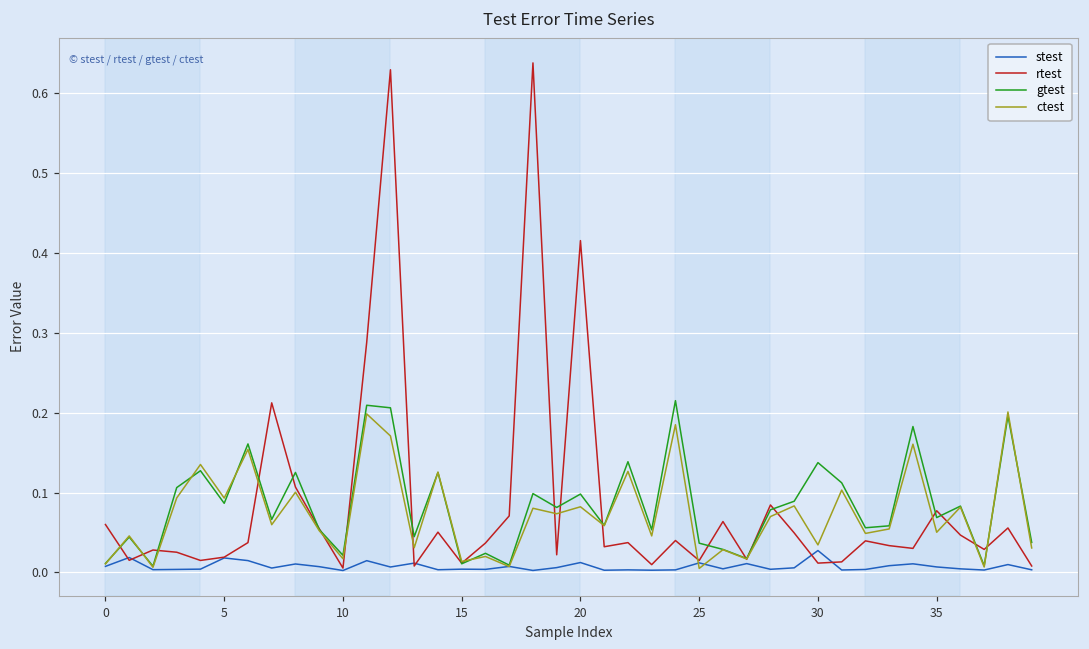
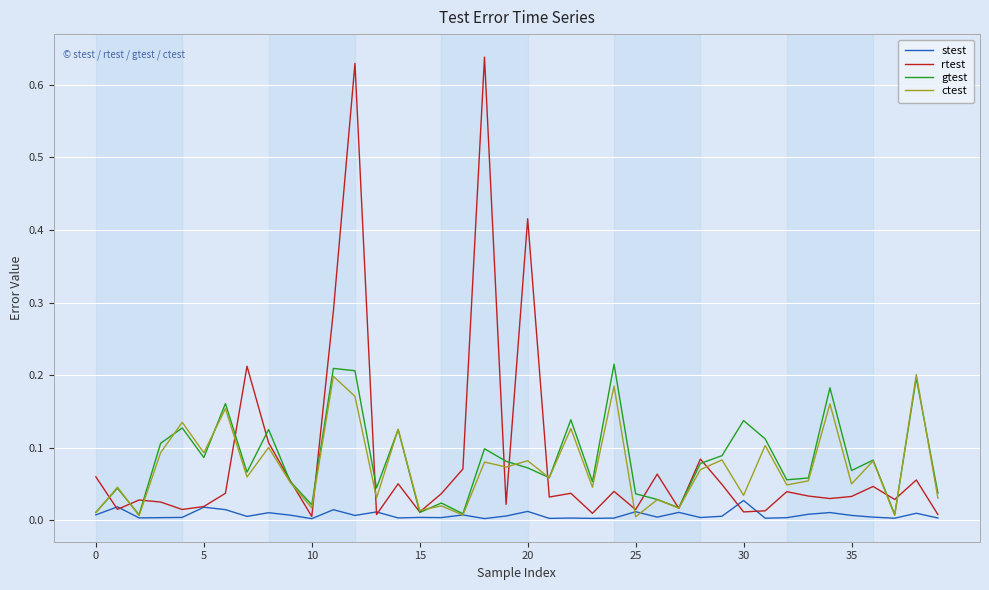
gtest, 20: 0.10 -> 0.07
rtest, 35: 0.08 -> 0.03
